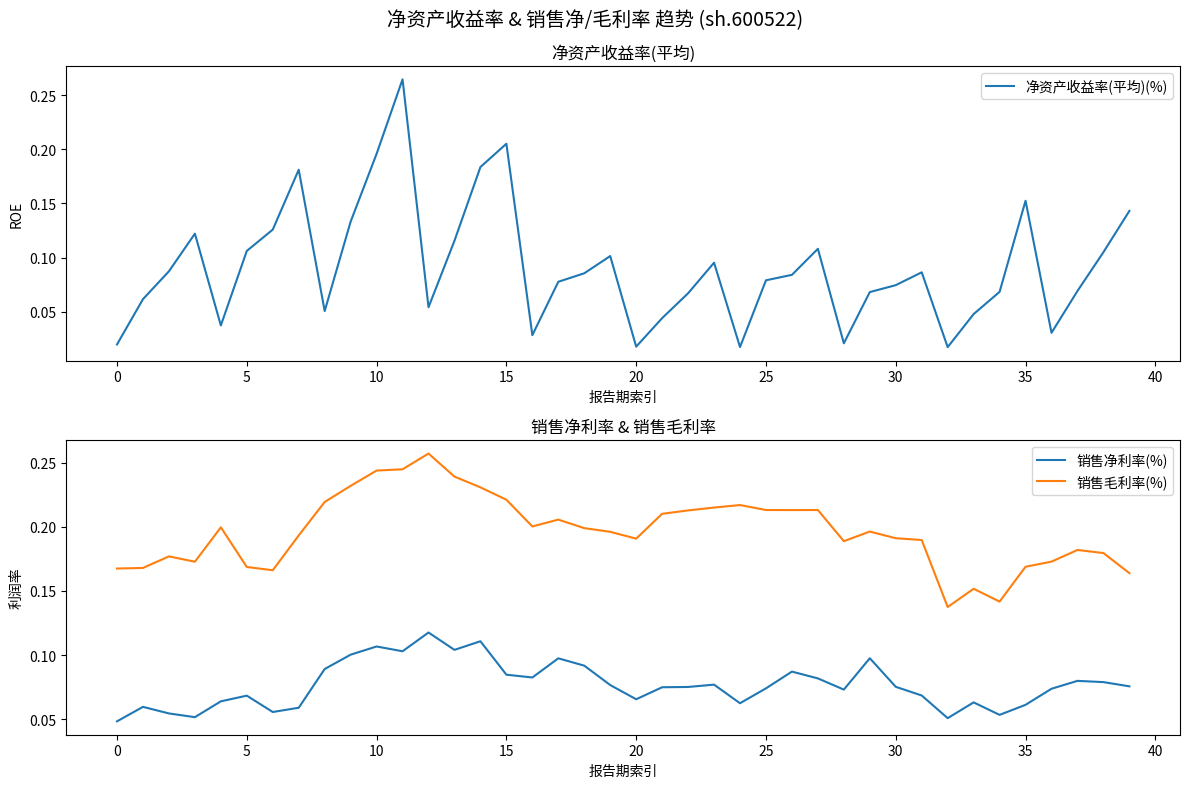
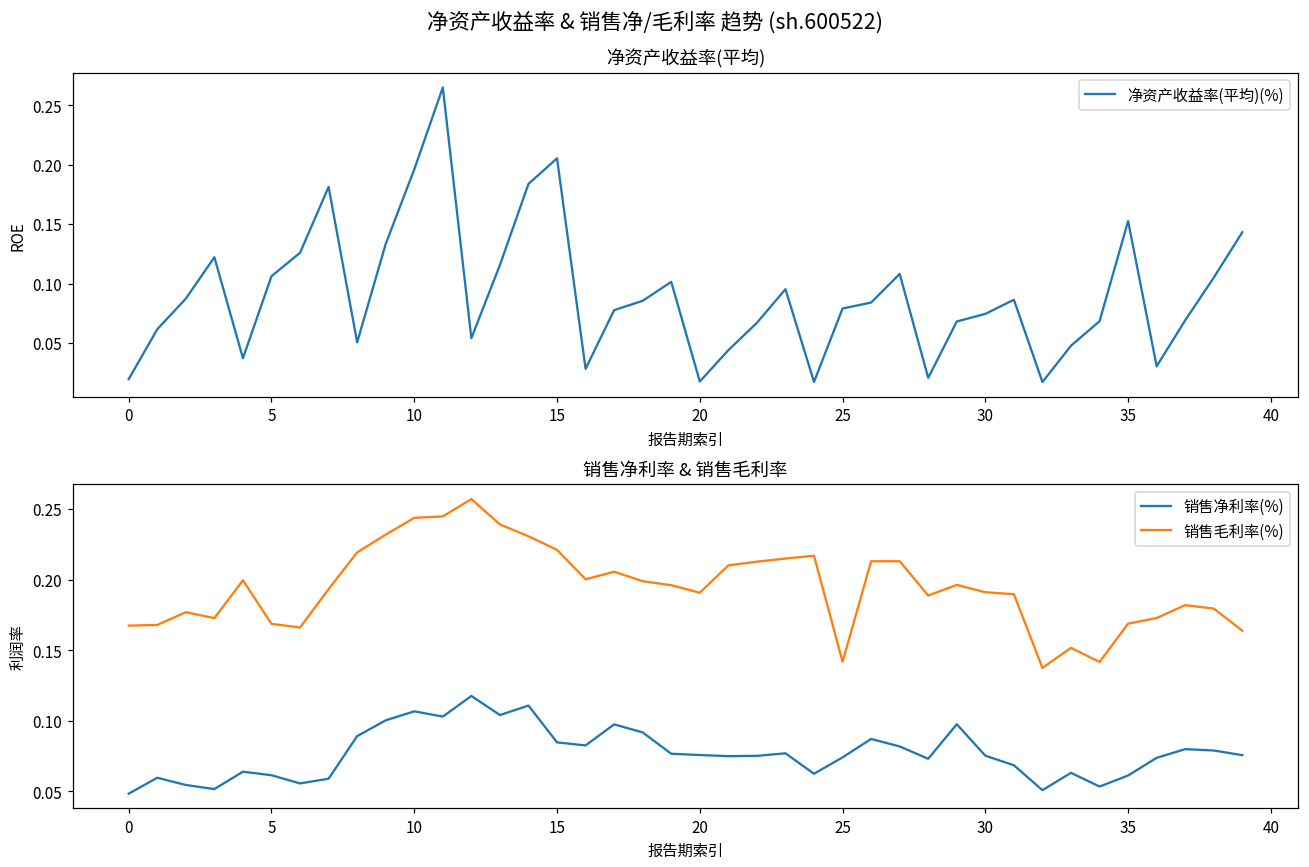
销售净利率 & 销售毛利率, 销售净利率(%), 5: 0.068 -> 0.061
销售净利率 & 销售毛利率, 销售净利率(%), 20: 0.066 -> 0.076
销售净利率 & 销售毛利率, 销售毛利率(%), 25: 0.213 -> 0.142
